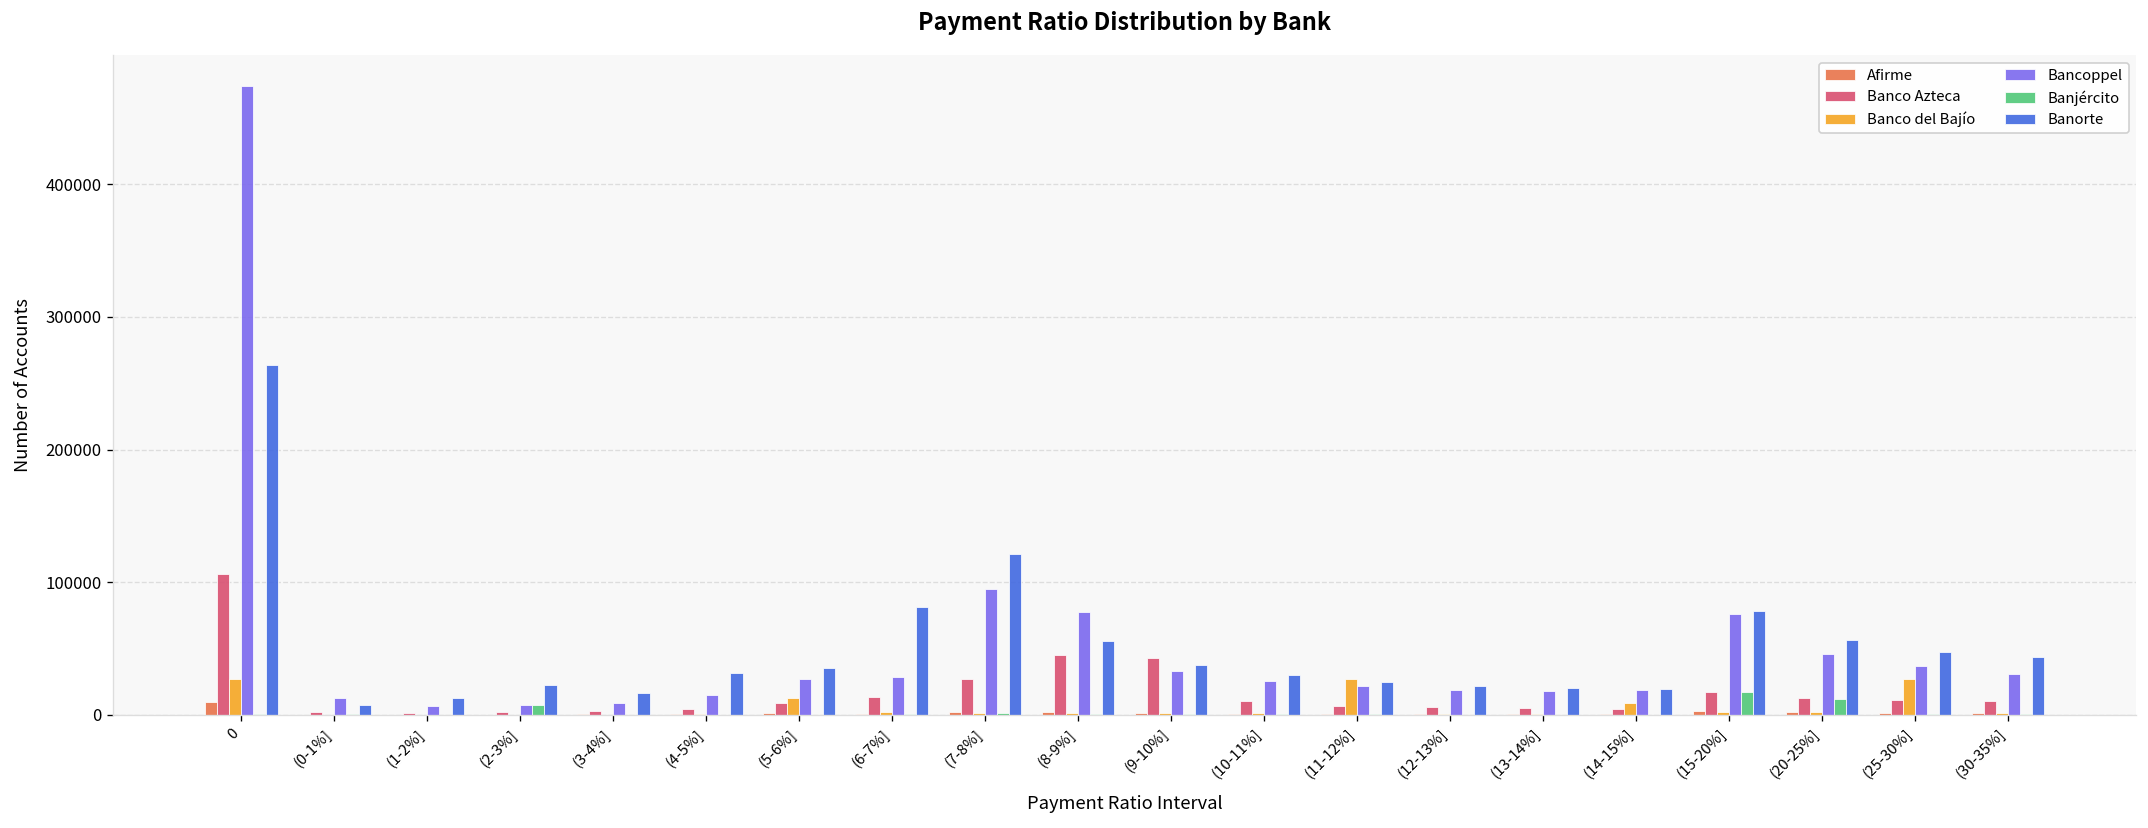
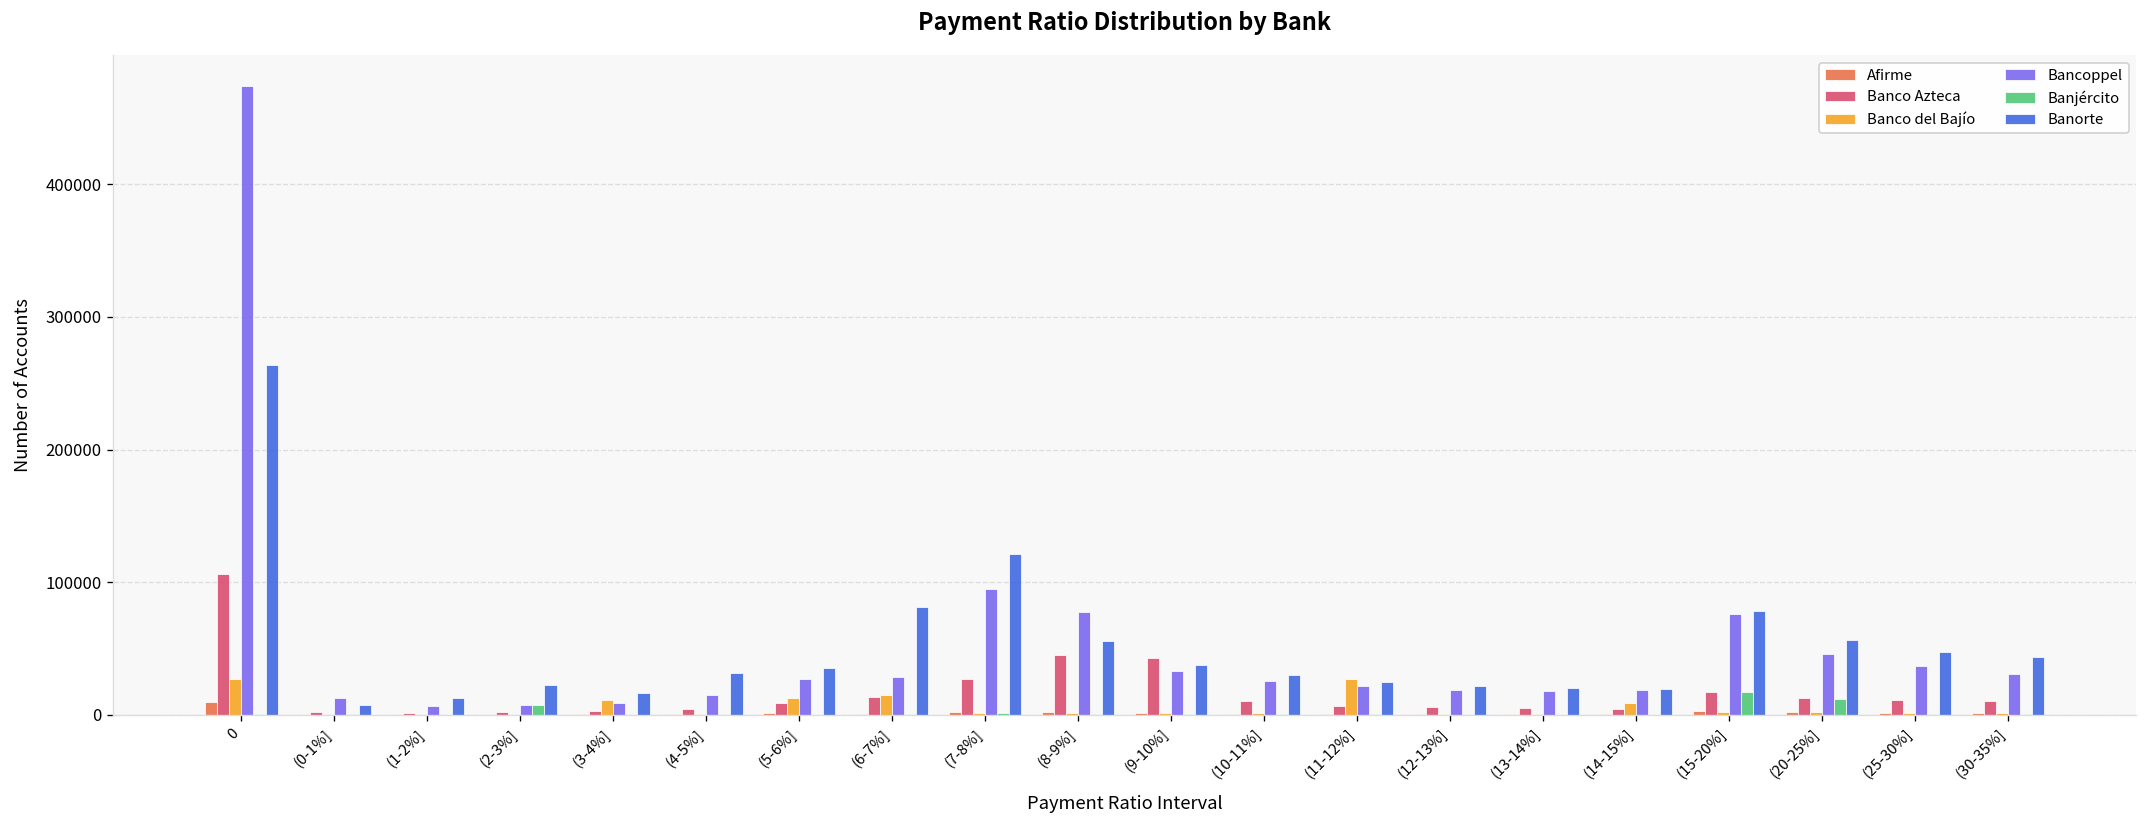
Banco del Bajío, (3-4%]: 0 -> 12000
Banco del Bajío, (6-7%]: 2000 -> 15000
Banco del Bajío, (25-30%]: 27000 -> 2000
